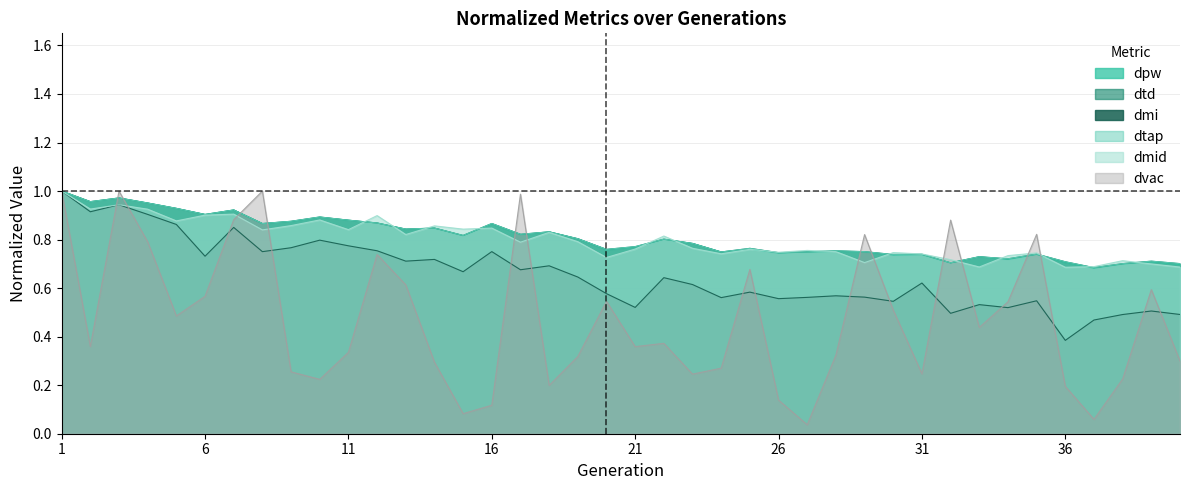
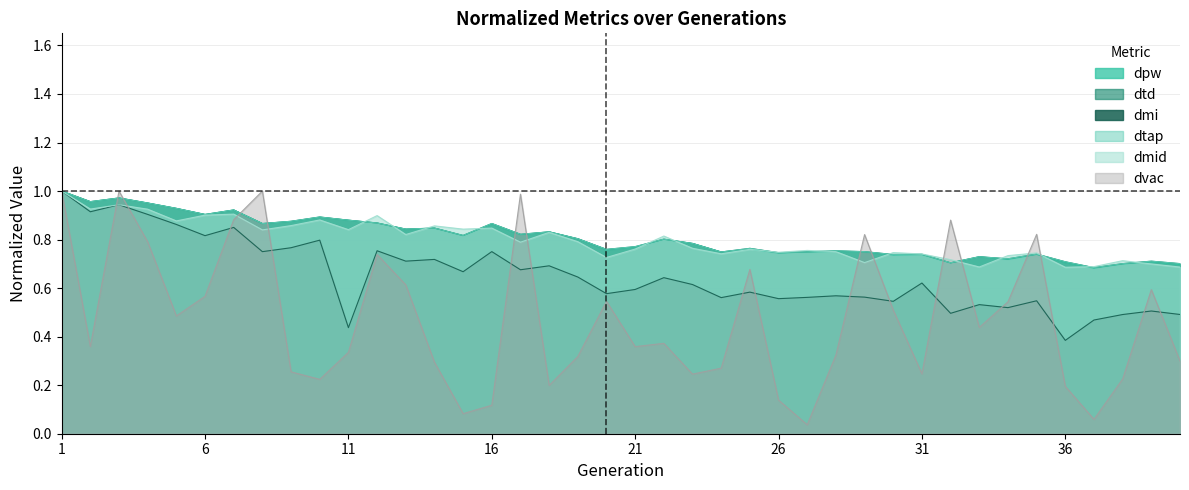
dmi, 6: 0.73 -> 0.82
dmi, 11: 0.77 -> 0.44
dmi, 21: 0.52 -> 0.59
